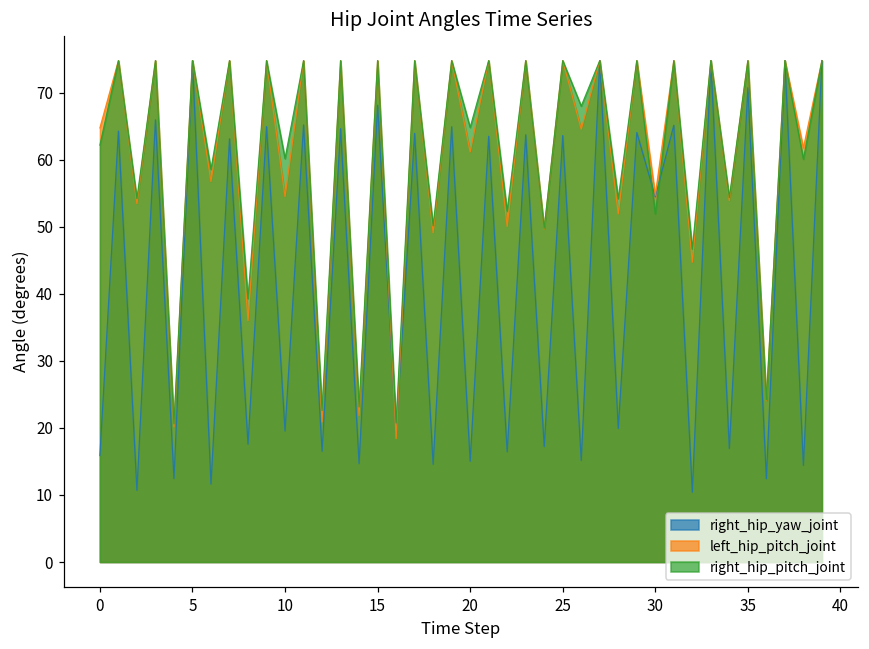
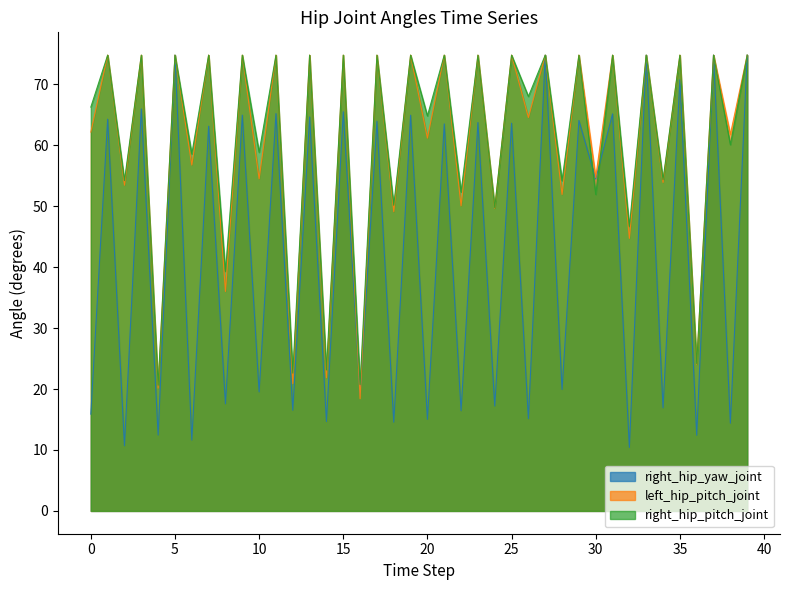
left_hip_pitch_joint, 0: 65 -> 62
right_hip_pitch_joint, 0: 62 -> 66
right_hip_pitch_joint, 10: 60 -> 59
right_hip_yaw_joint, 15: 68 -> 66
